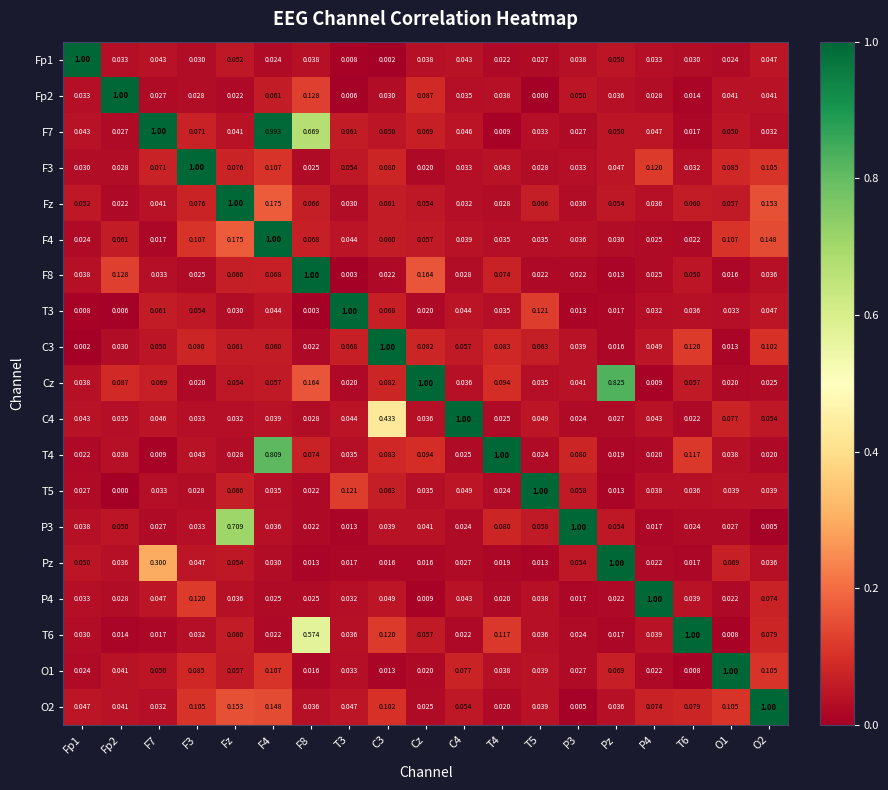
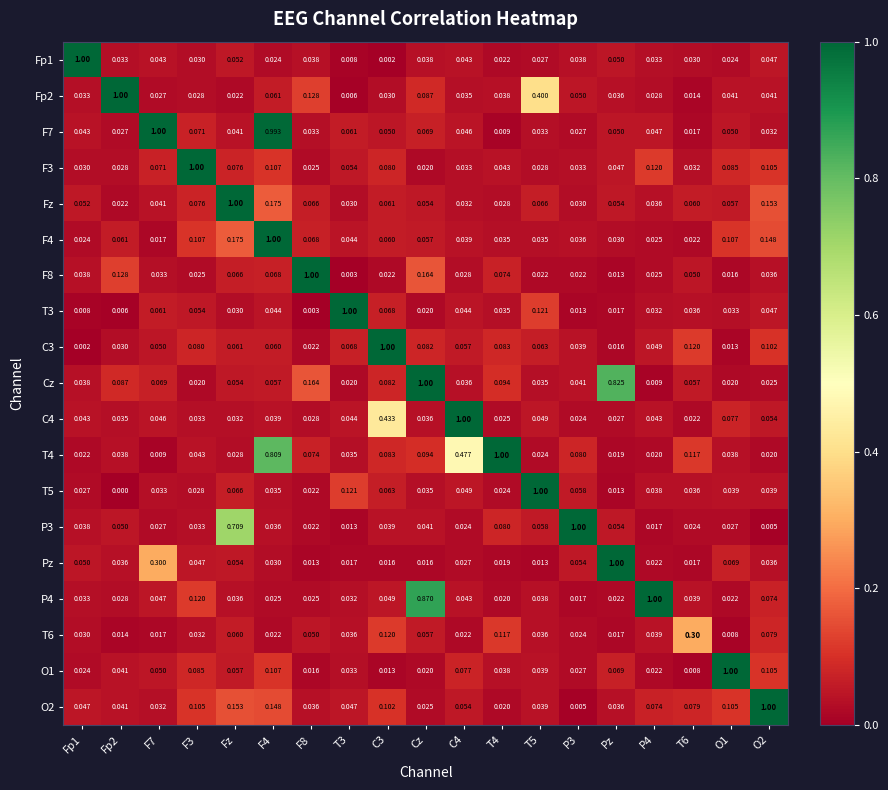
Fp2, T5: 0.000 -> 0.400
F7, F8: 0.669 -> 0.033
T4, C4: 0.025 -> 0.477
P4, Cz: 0.009 -> 0.870
T6, F8: 0.574 -> 0.050
T6, T6: 1.00 -> 0.30
